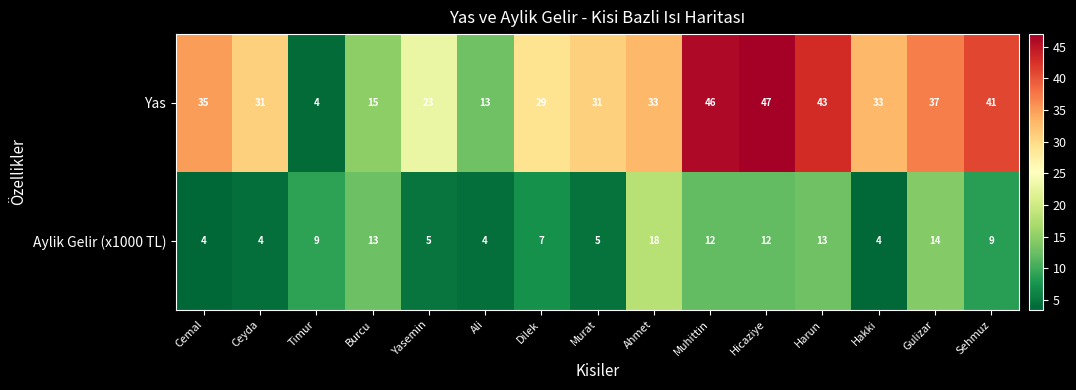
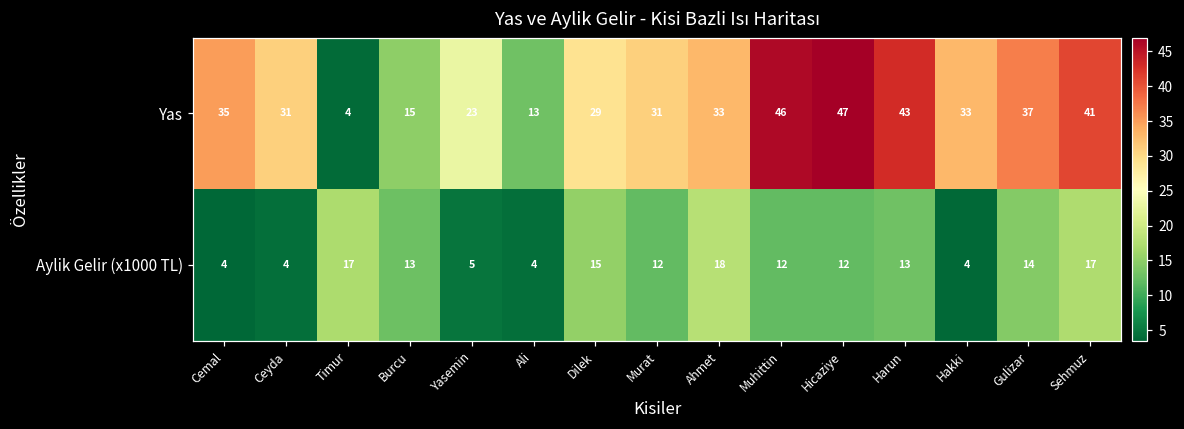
Aylik Gelir (x1000 TL), Timur: 9 -> 17
Aylik Gelir (x1000 TL), Dilek: 7 -> 15
Aylik Gelir (x1000 TL), Murat: 5 -> 12
Aylik Gelir (x1000 TL), Sehmuz: 9 -> 17
